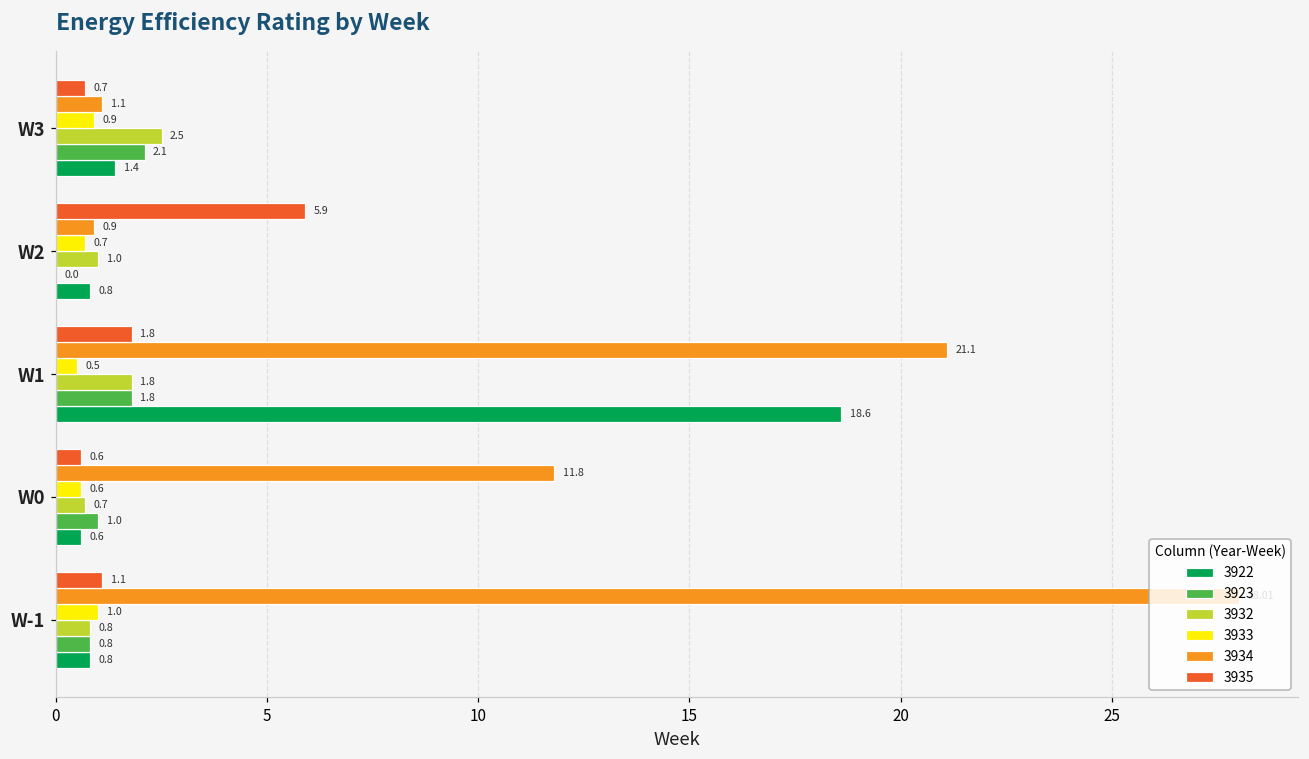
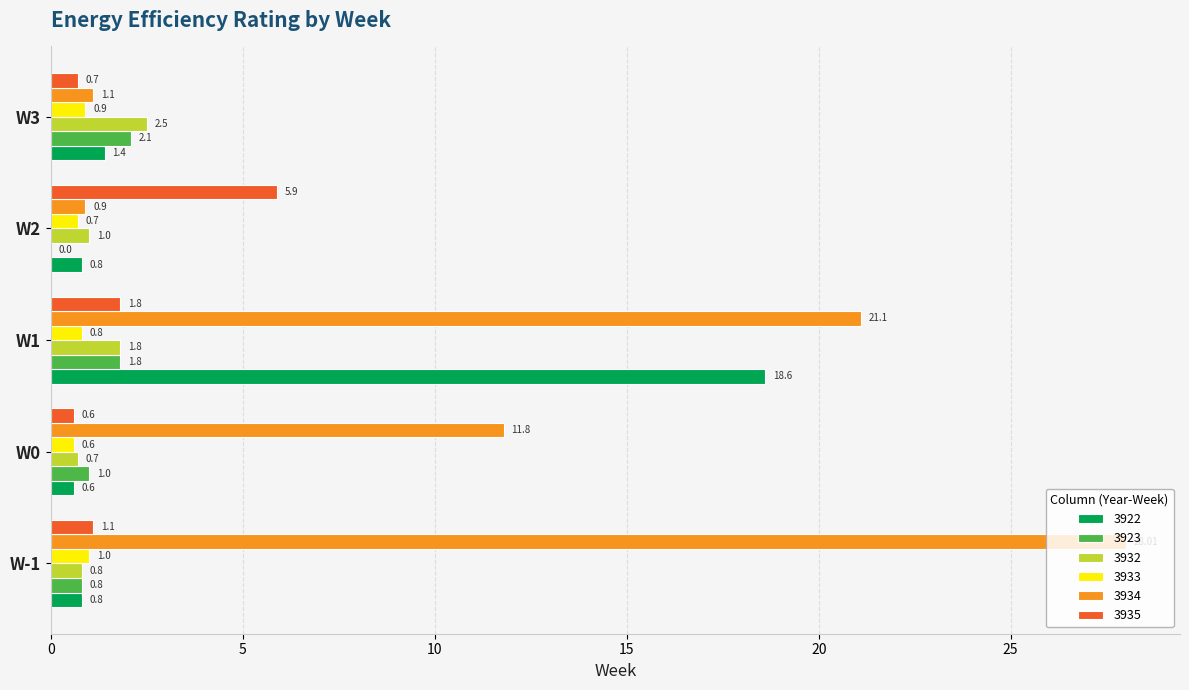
3933, W1: 0.5 -> 0.8
